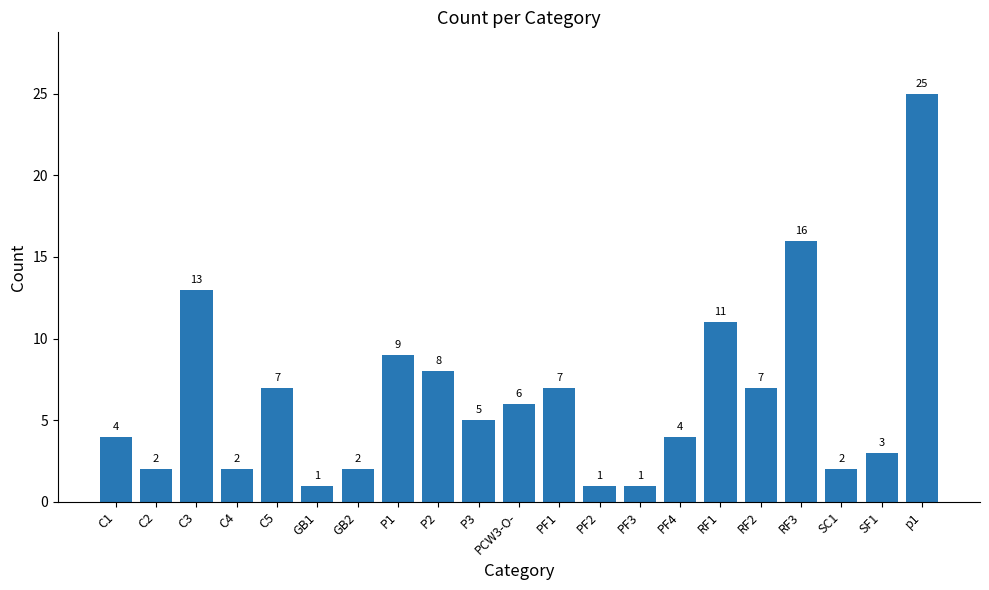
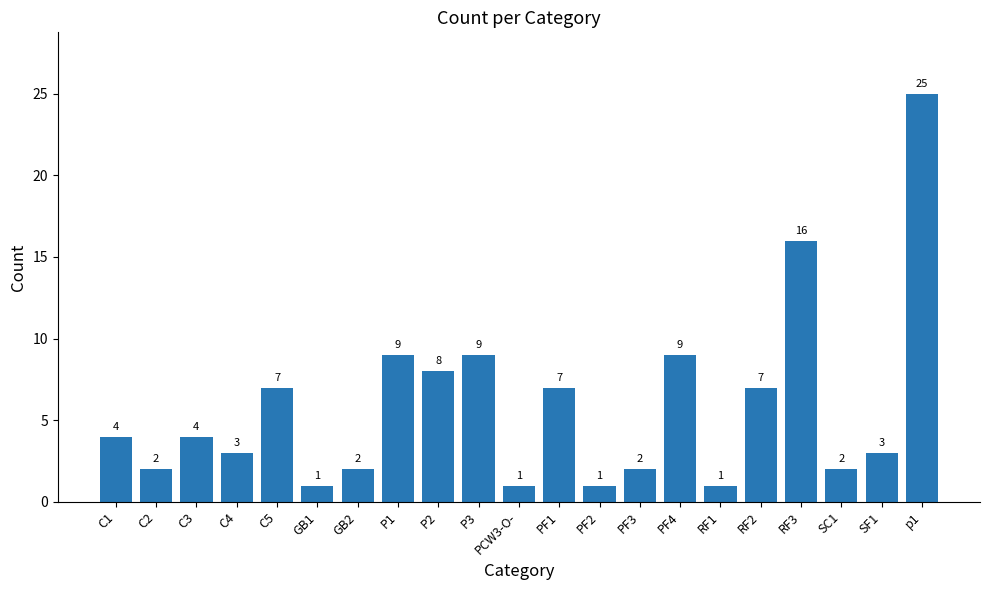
C3: 13 -> 4
C4: 2 -> 3
P3: 5 -> 9
PCW3-O-: 6 -> 1
PF3: 1 -> 2
PF4: 4 -> 9
RF1: 11 -> 1
